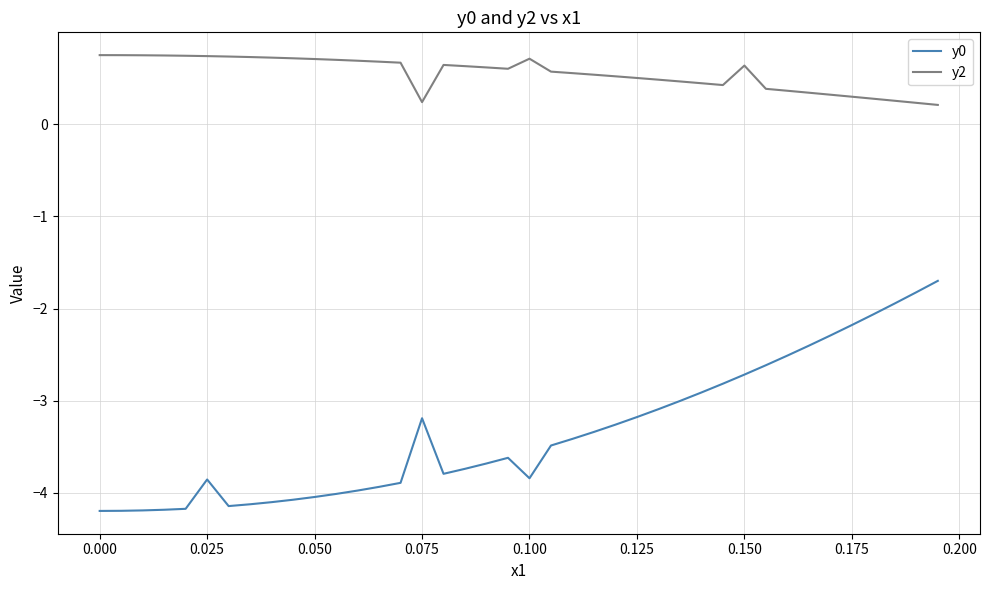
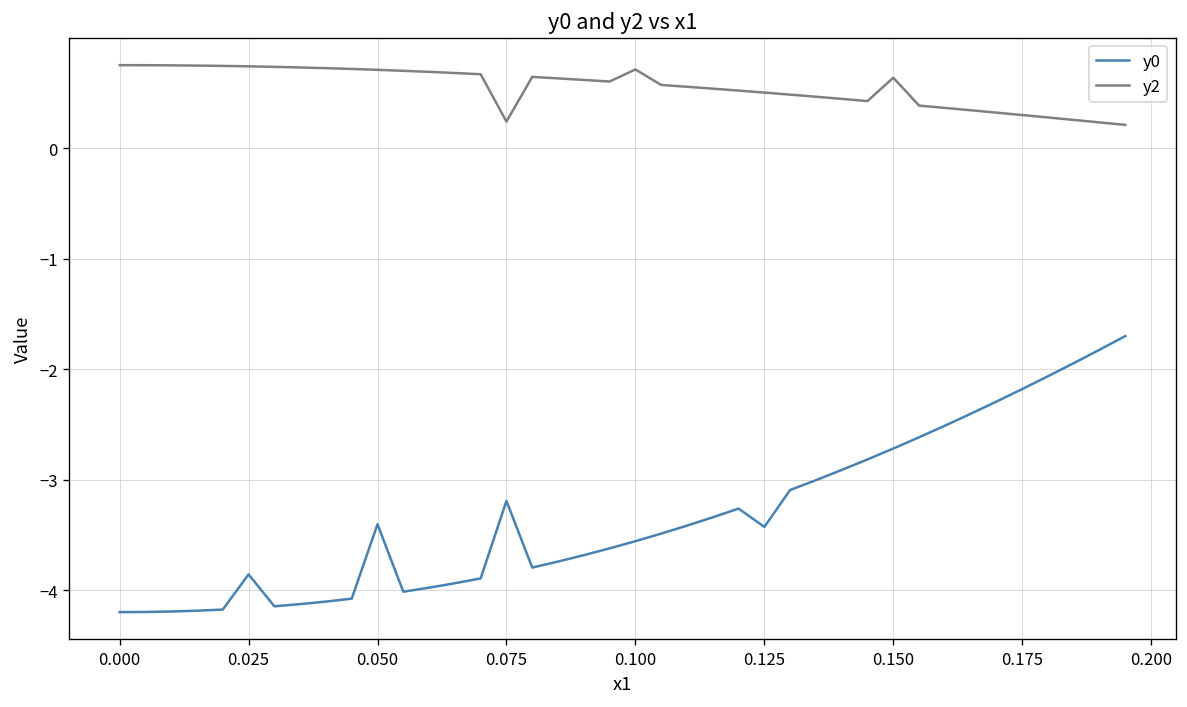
y0, 0.050: -4.0 -> -3.4
y0, 0.100: -3.8 -> -3.6
y0, 0.125: -3.2 -> -3.4
